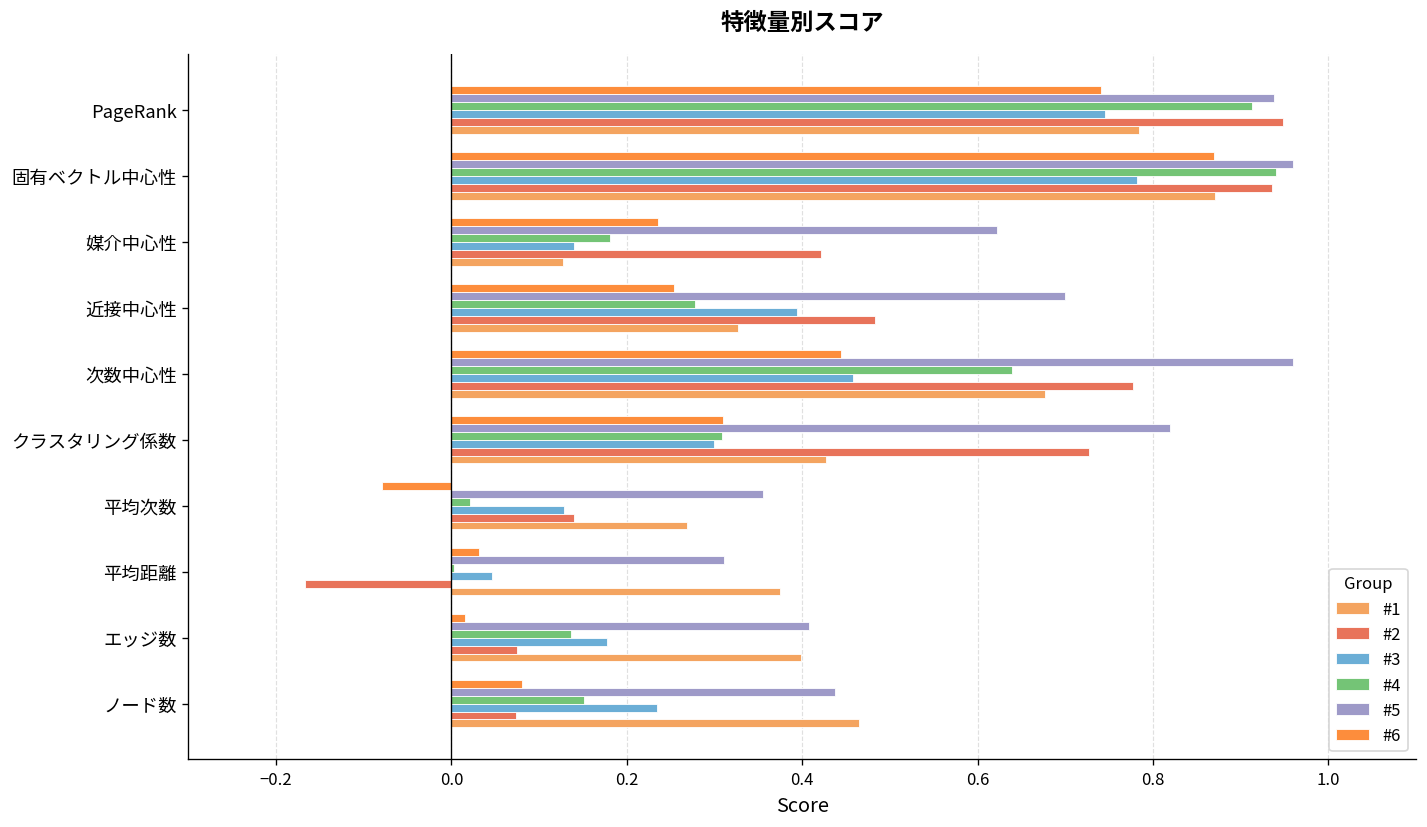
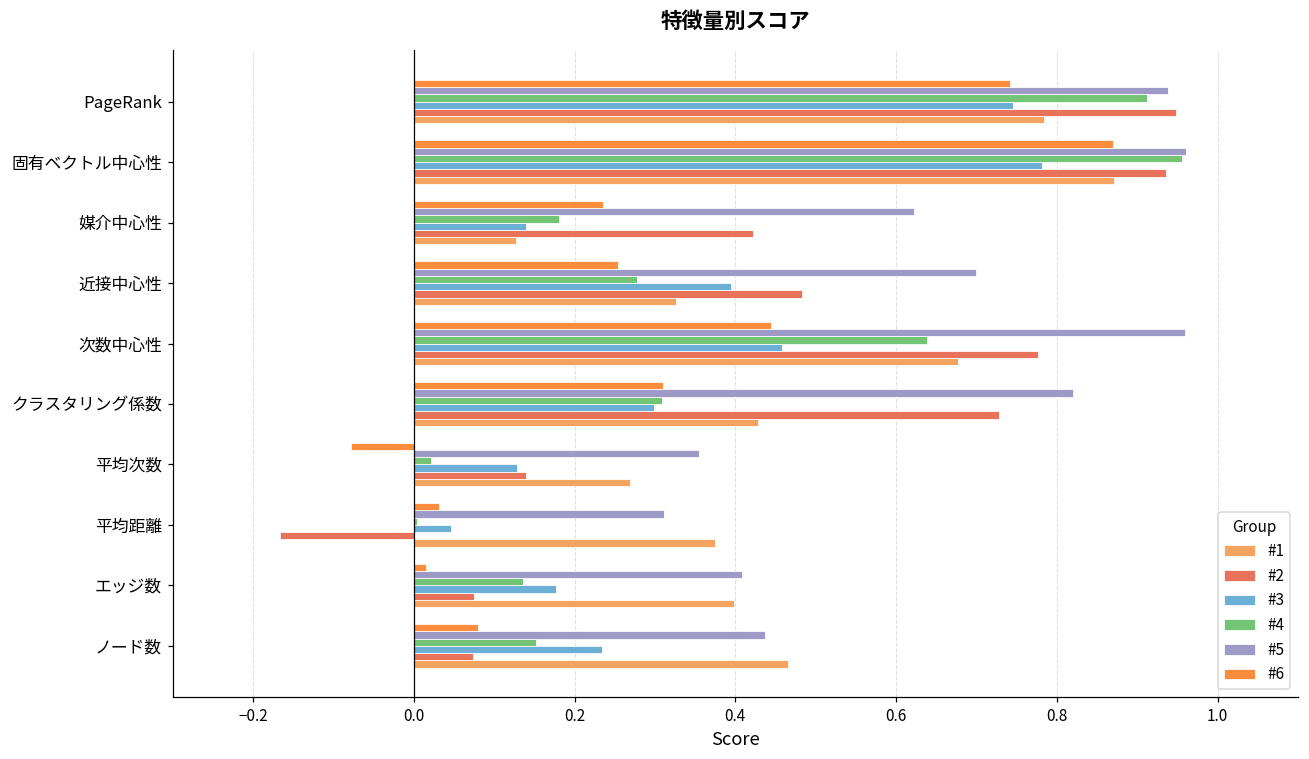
#4, 固有ベクトル中心性: 0.94 -> 0.96
